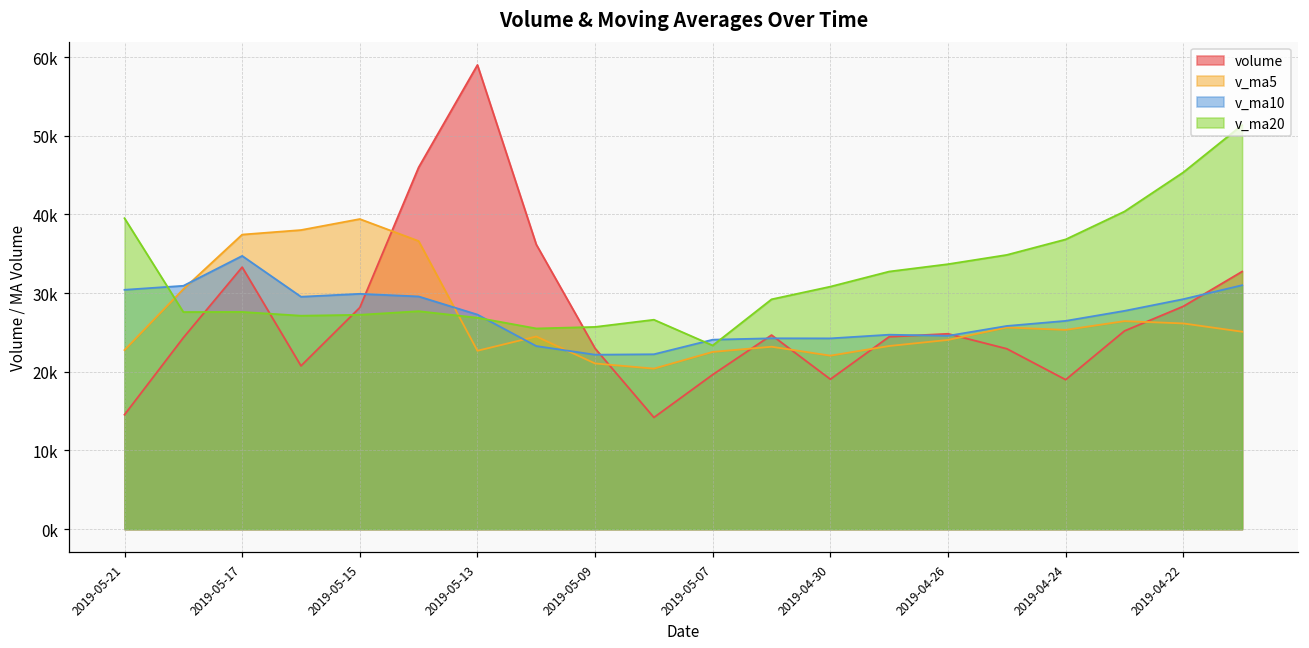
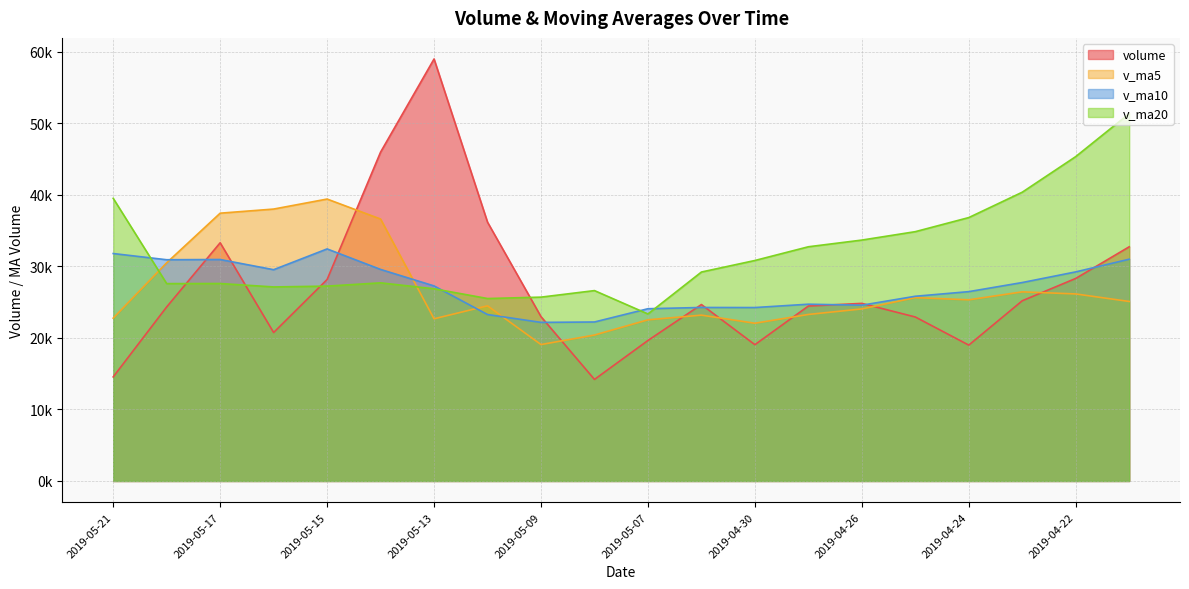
v_ma10, 2019-05-21: 30000 -> 32000
v_ma10, 2019-05-17: 35000 -> 31000
v_ma10, 2019-05-15: 30000 -> 32000
v_ma5, 2019-05-09: 21000 -> 19000
